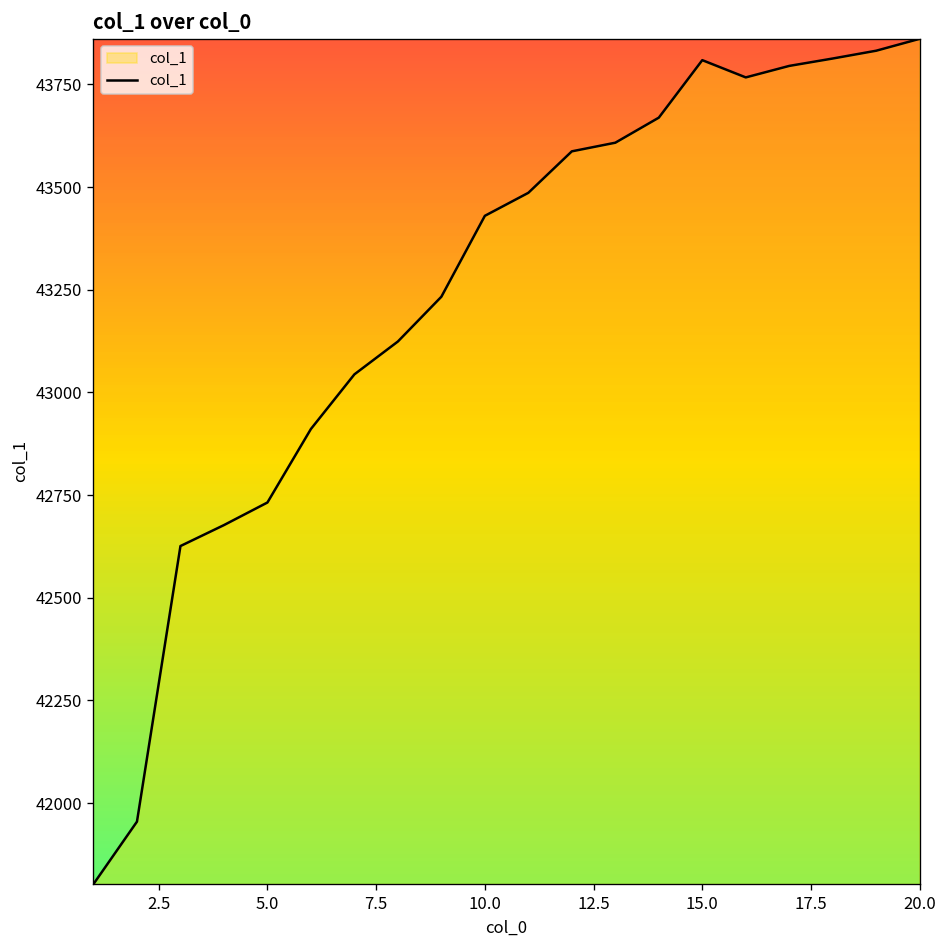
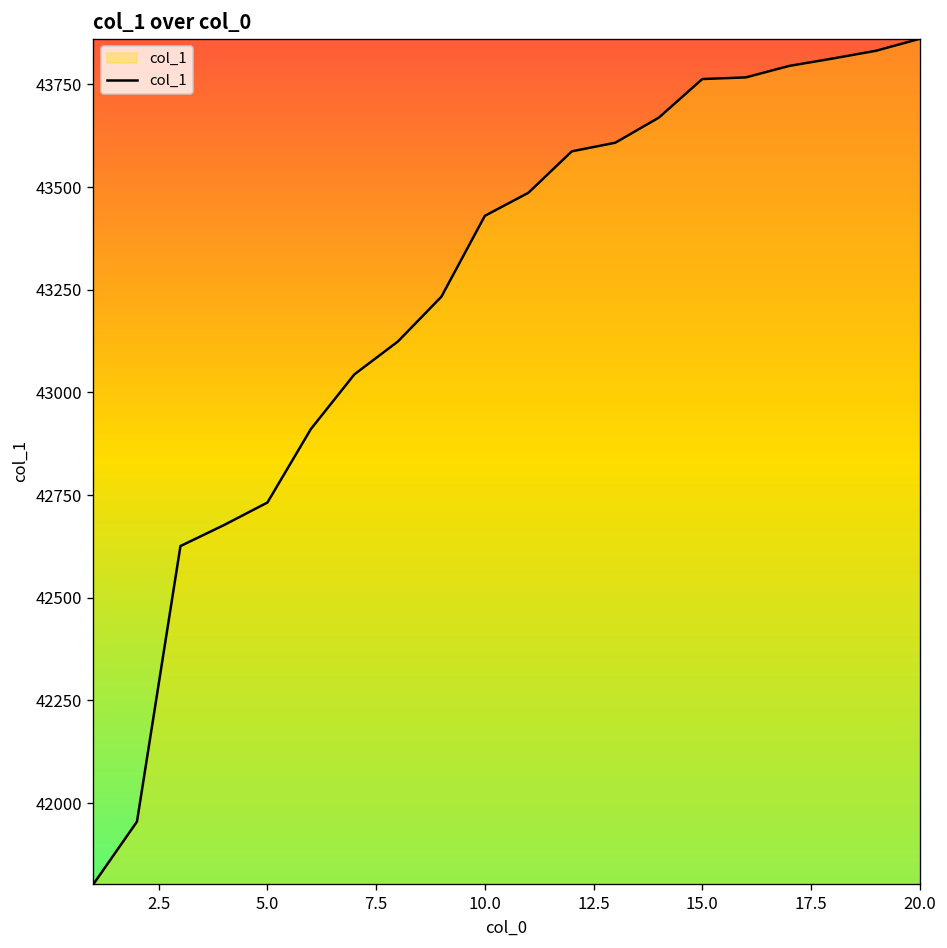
15.0: 43810 -> 43760
